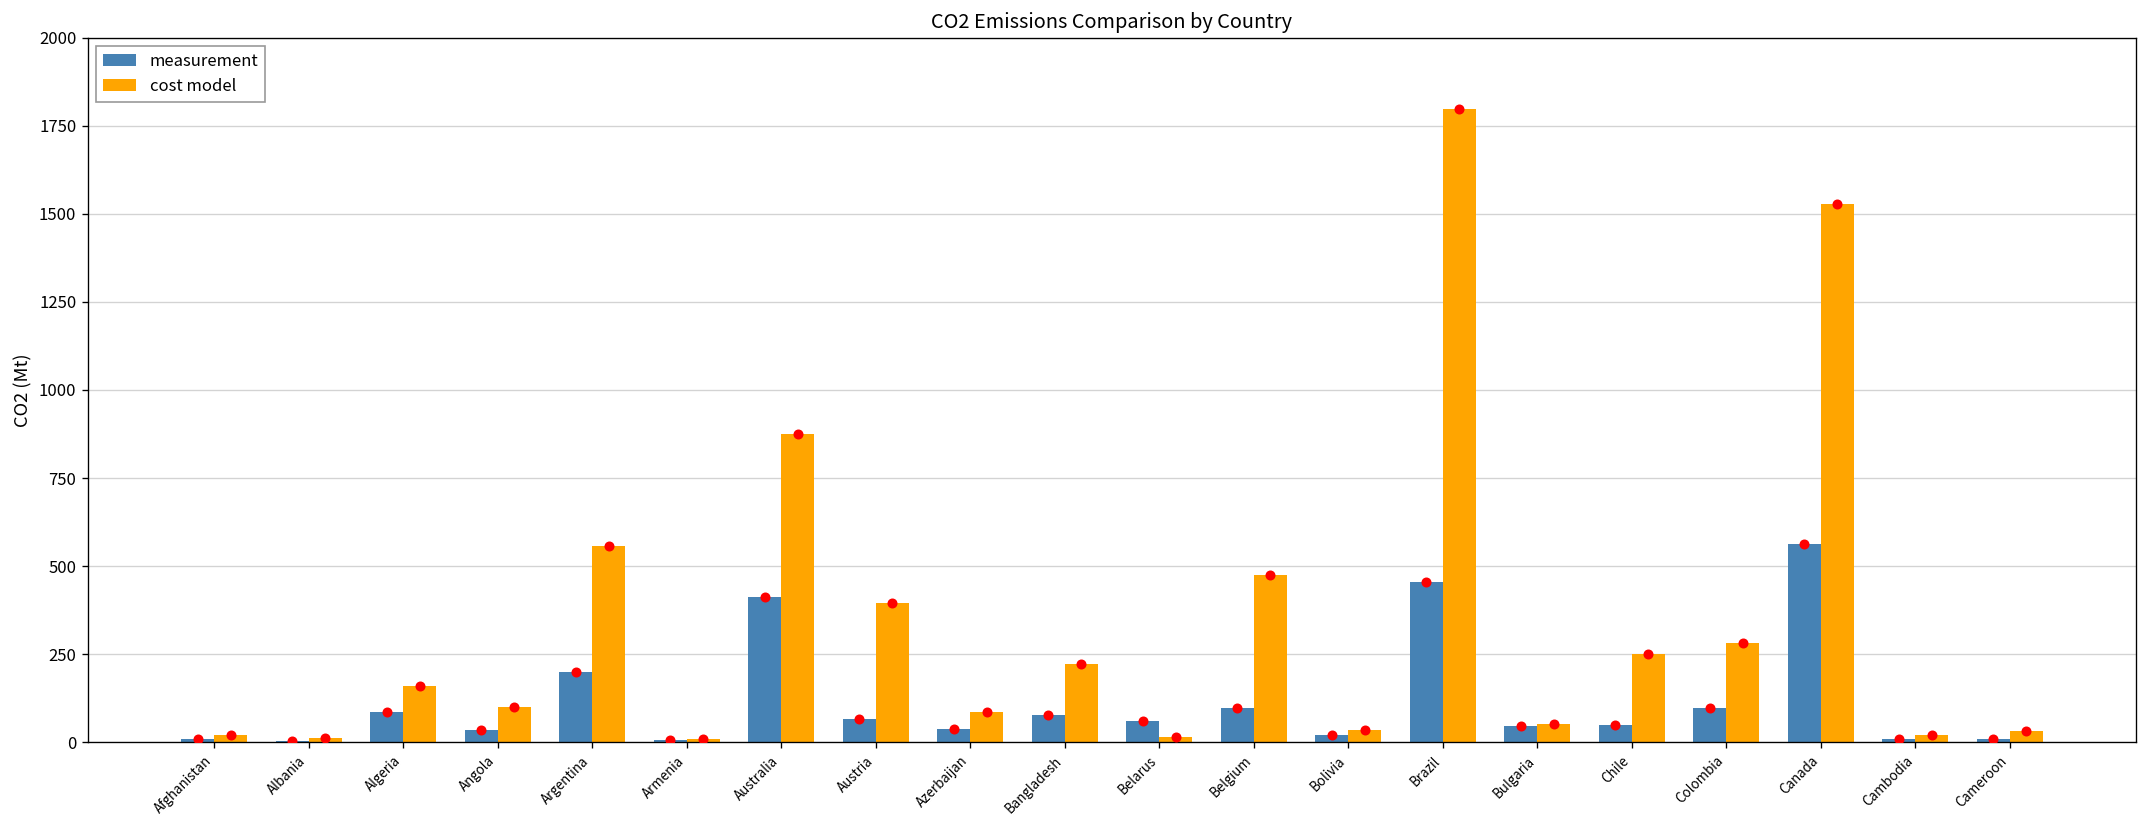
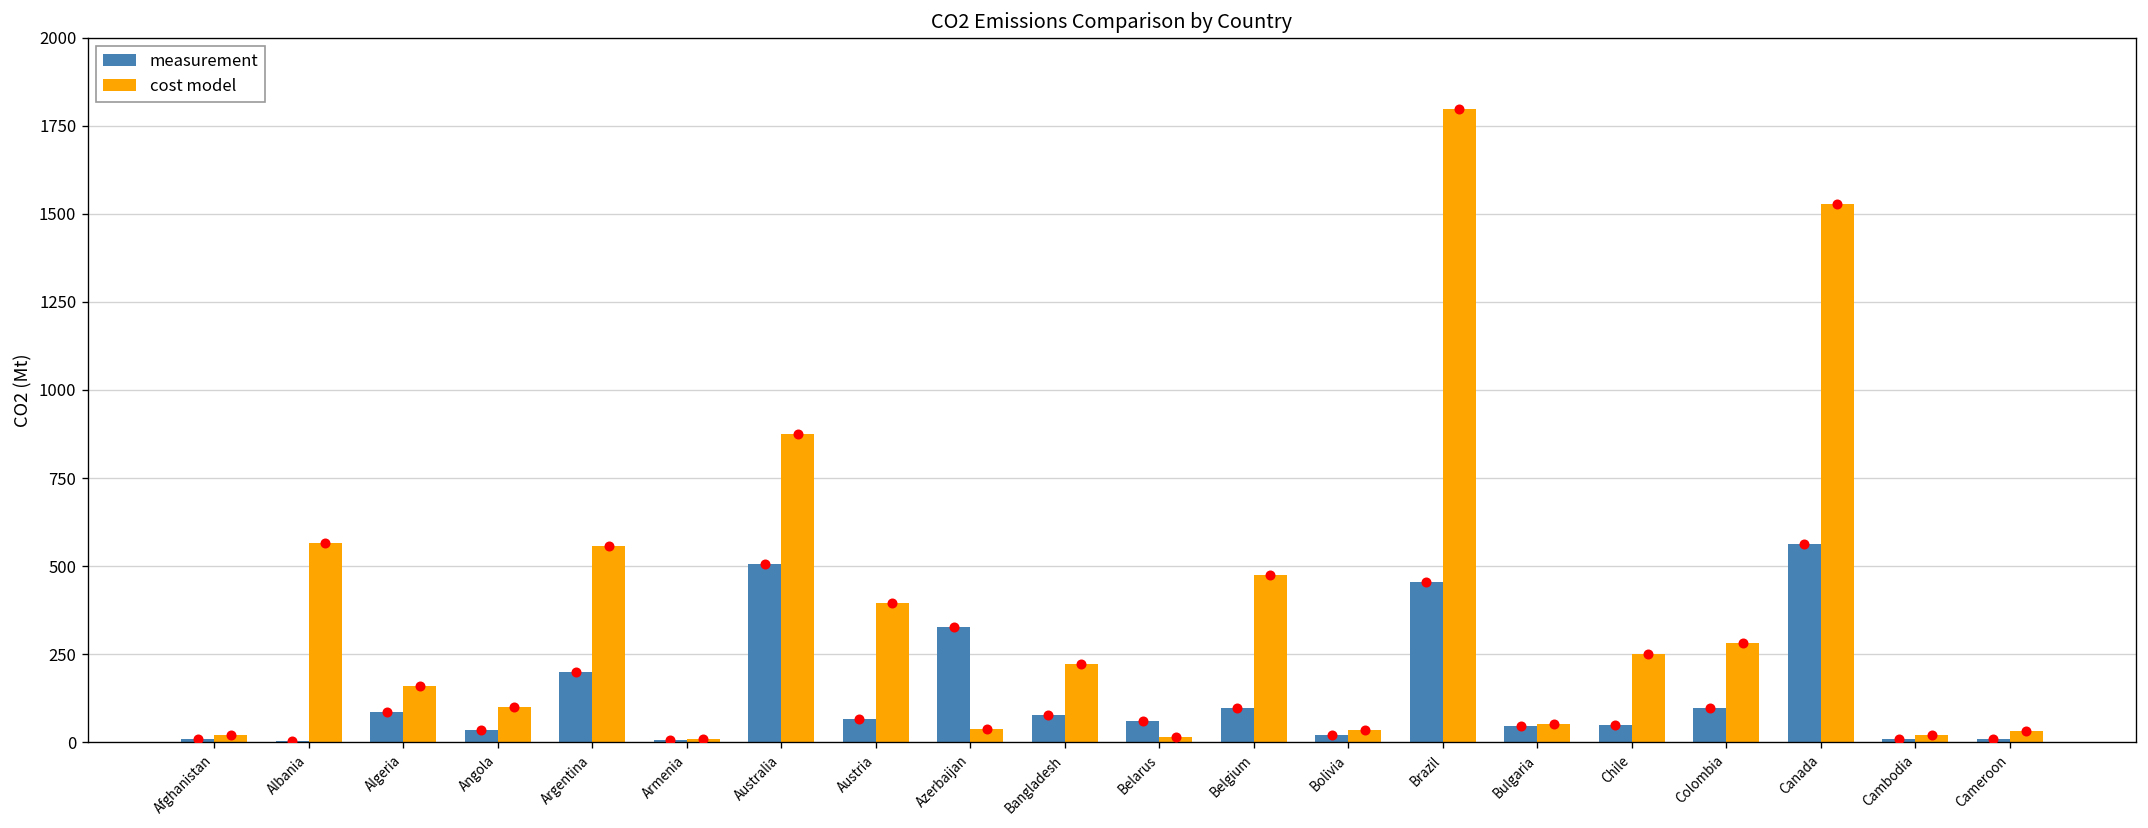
cost model, Albania: 10 -> 570
measurement, Australia: 410 -> 510
measurement, Azerbaijan: 40 -> 330
cost model, Azerbaijan: 90 -> 40
